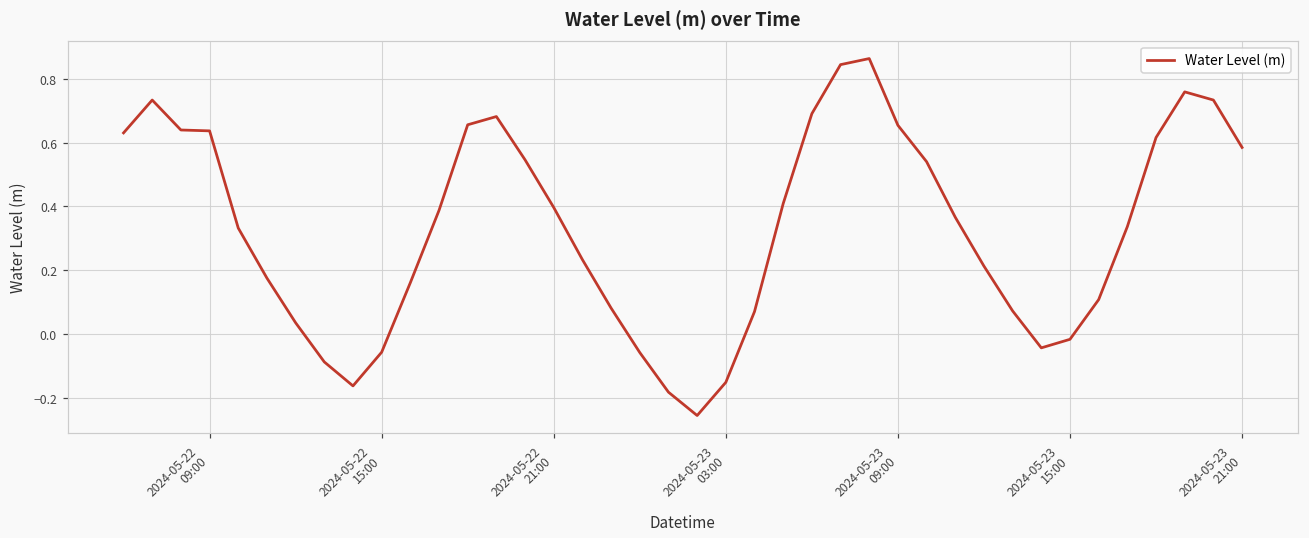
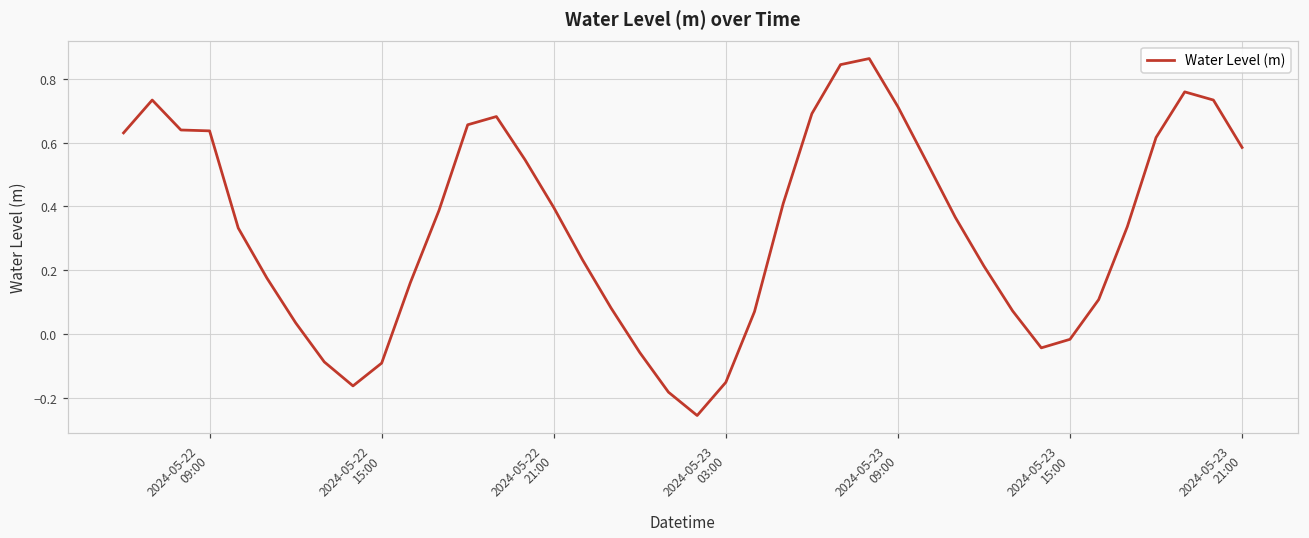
2024-05-22 15:00: -0.06 -> -0.09
2024-05-23 09:00: 0.65 -> 0.71
